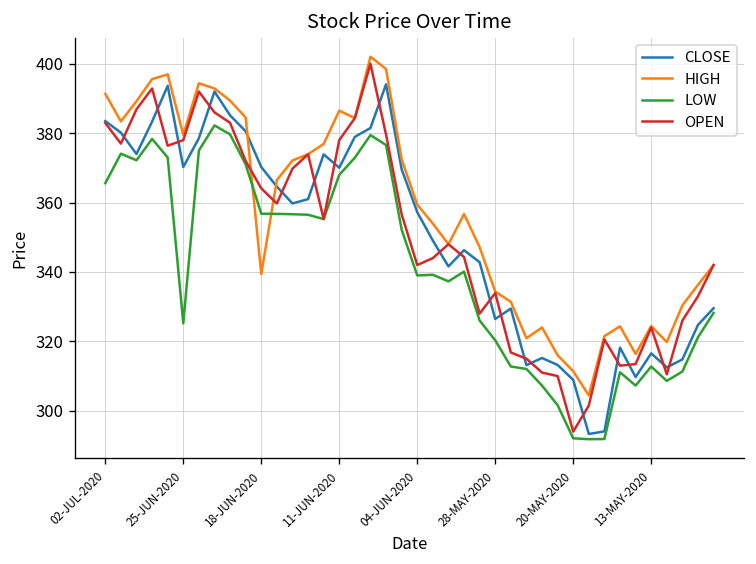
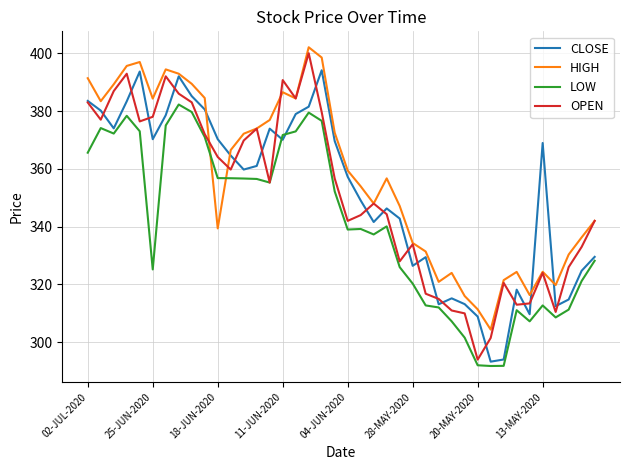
HIGH, 25-JUN-2020: 380 -> 384
LOW, 11-JUN-2020: 368 -> 372
OPEN, 11-JUN-2020: 378 -> 391
CLOSE, 13-MAY-2020: 317 -> 369
